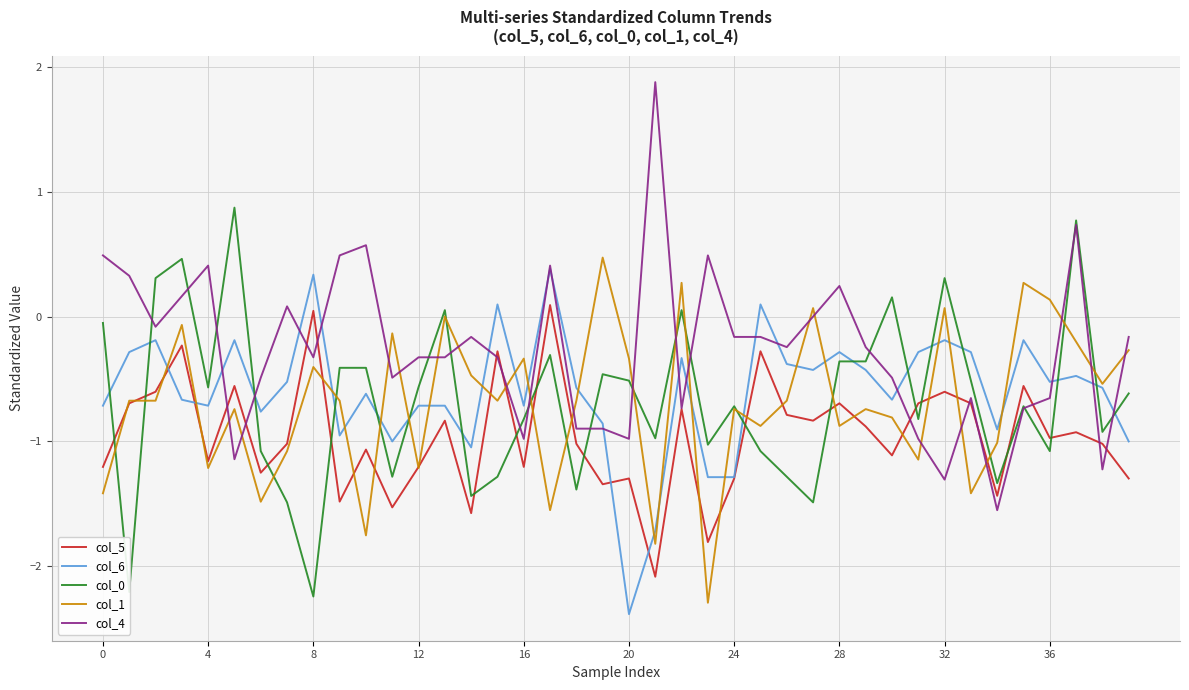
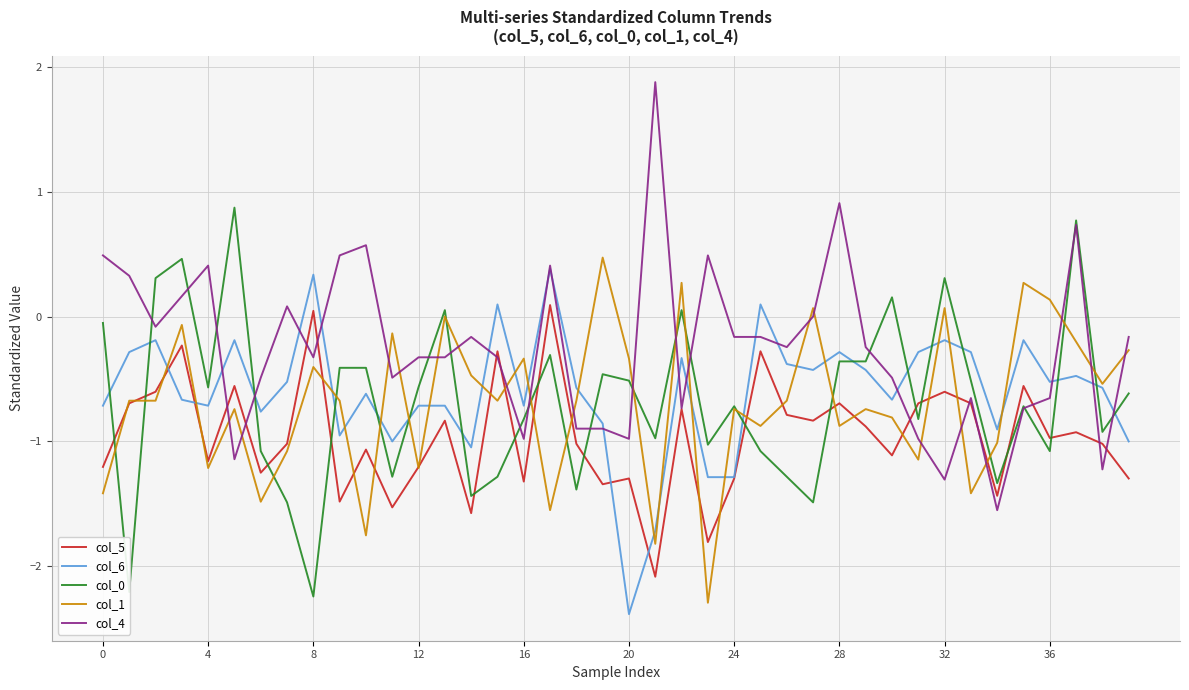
col_5, 16: -1.21 -> -1.32
col_4, 28: 0.24 -> 0.91
